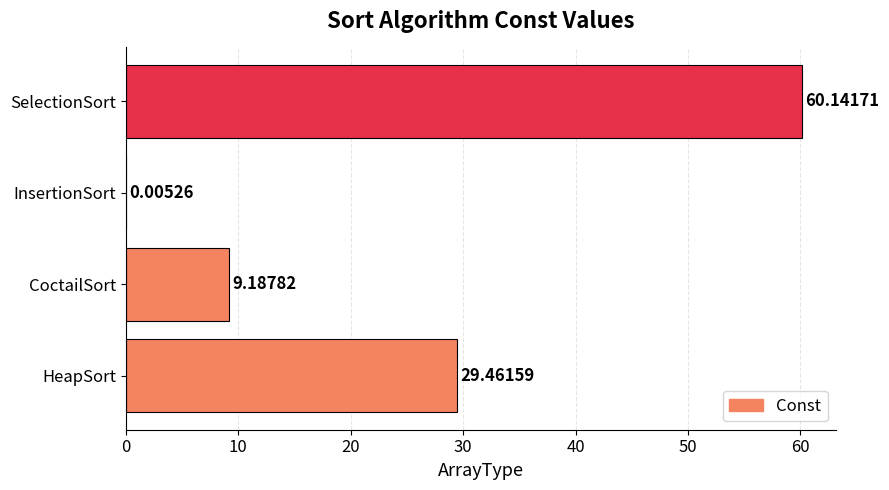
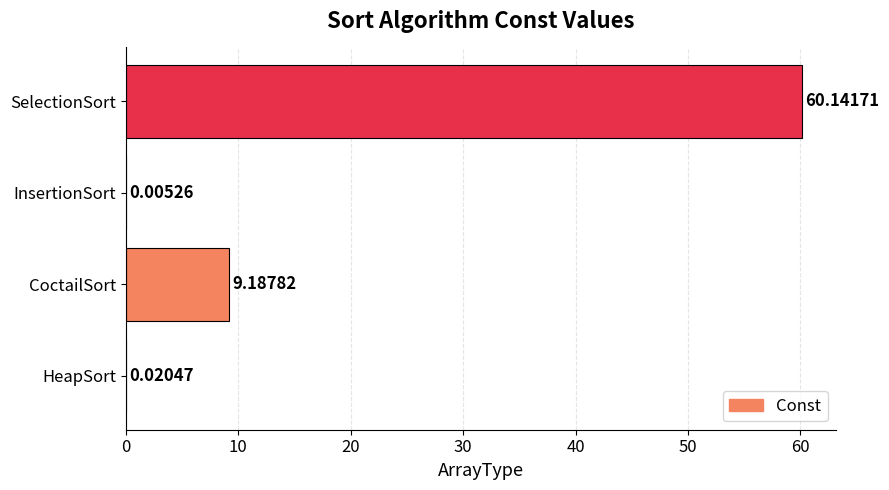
HeapSort: 29.46159 -> 0.02047
